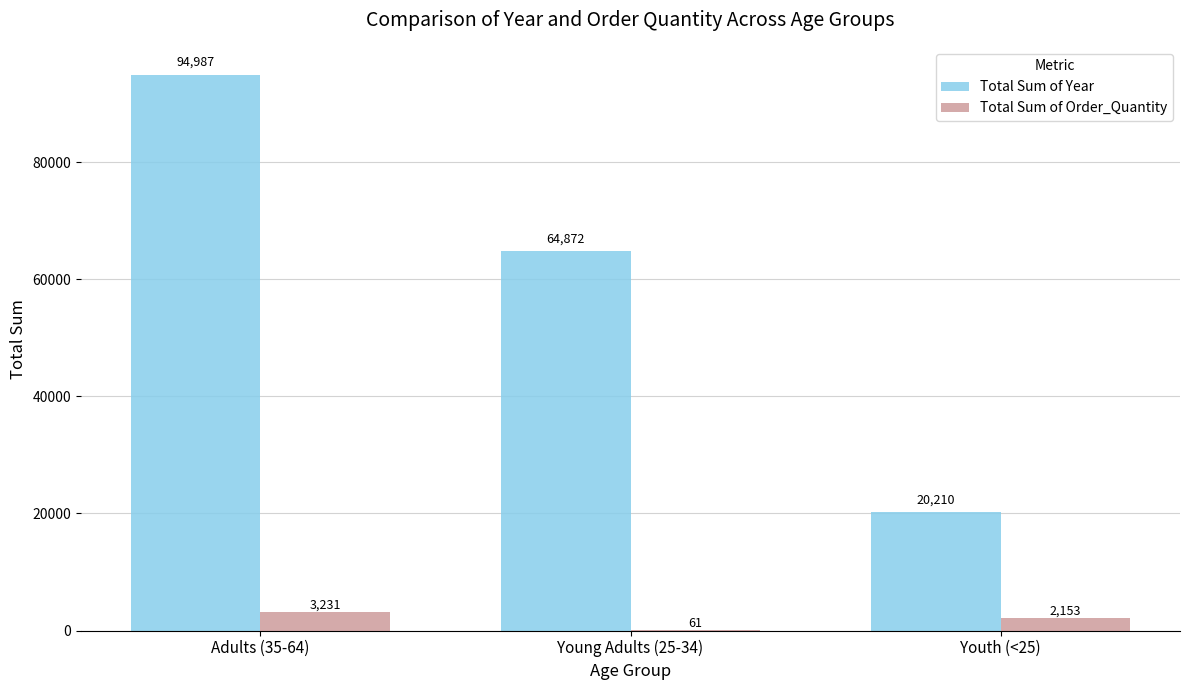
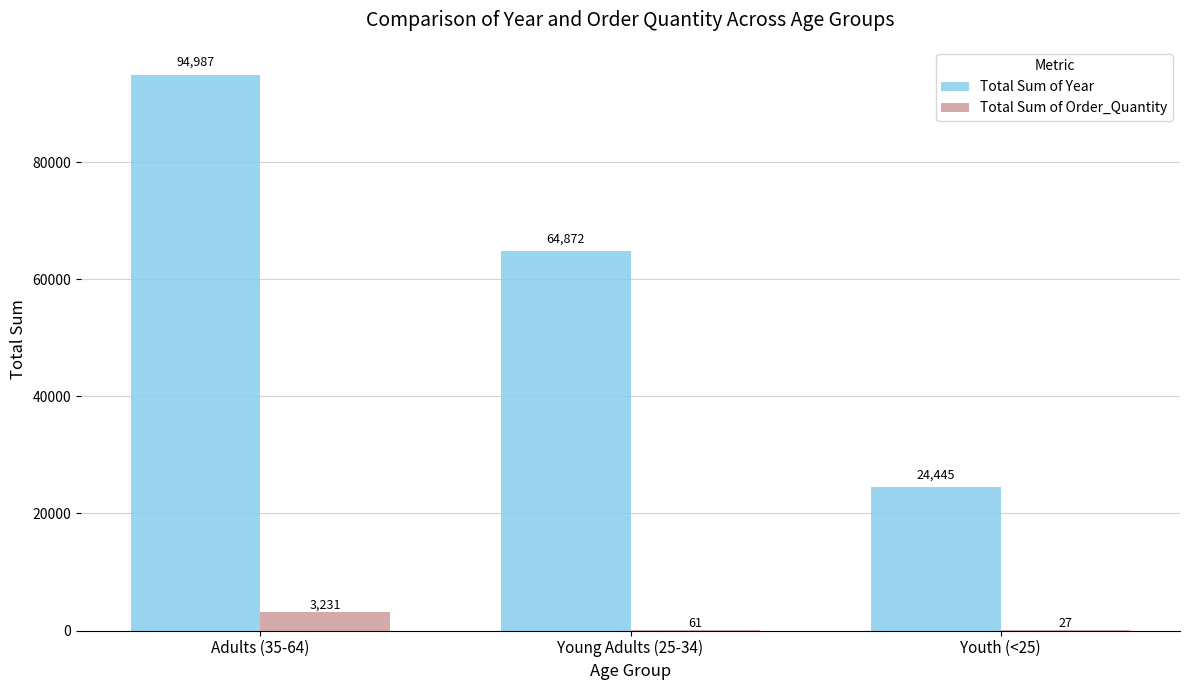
Total Sum of Year, Youth (<25): 20,210 -> 24,445
Total Sum of Order_Quantity, Youth (<25): 2,153 -> 27
